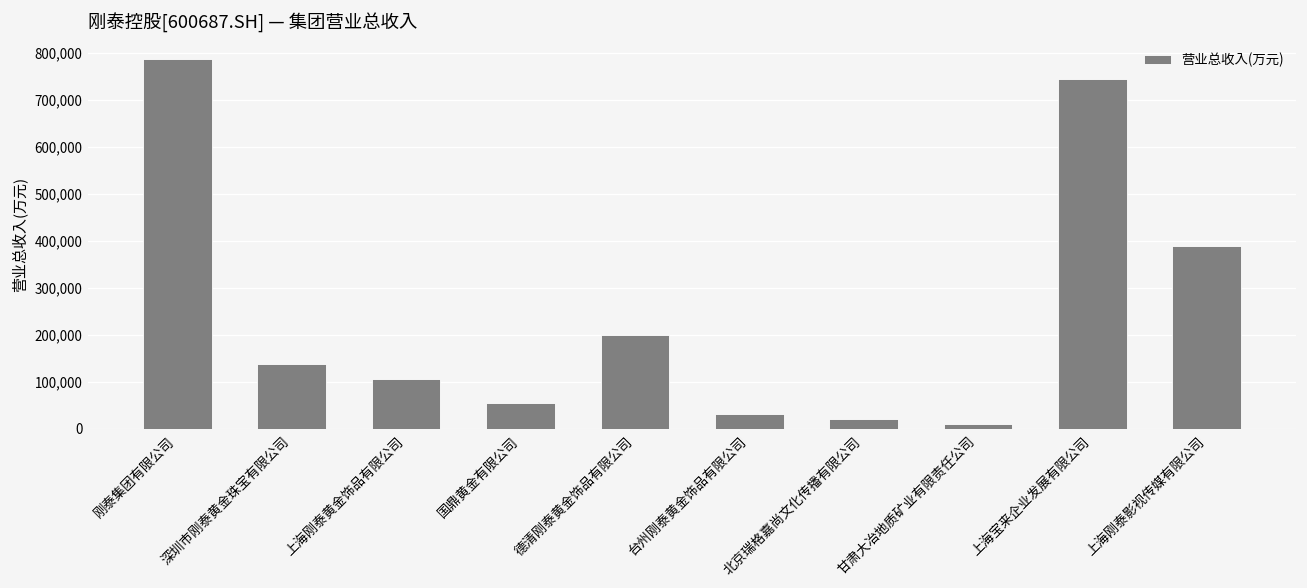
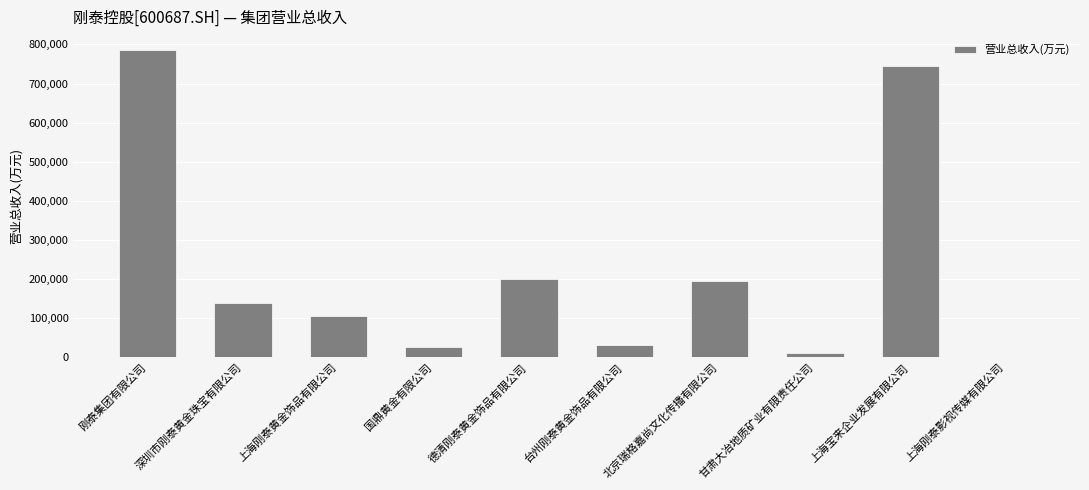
国鼎黄金有限公司: 60,000 -> 30,000
北京瑞格嘉尚文化传播有限公司: 20,000 -> 200,000
上海刚泰影视传媒有限公司: 390,000 -> 0
